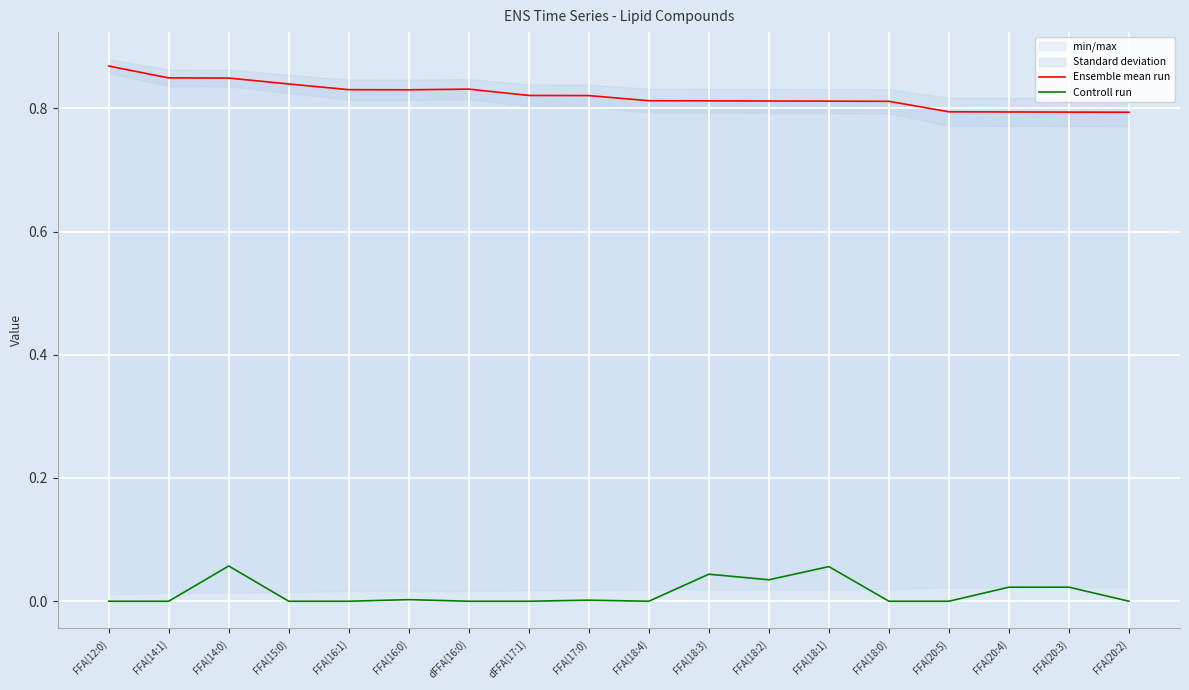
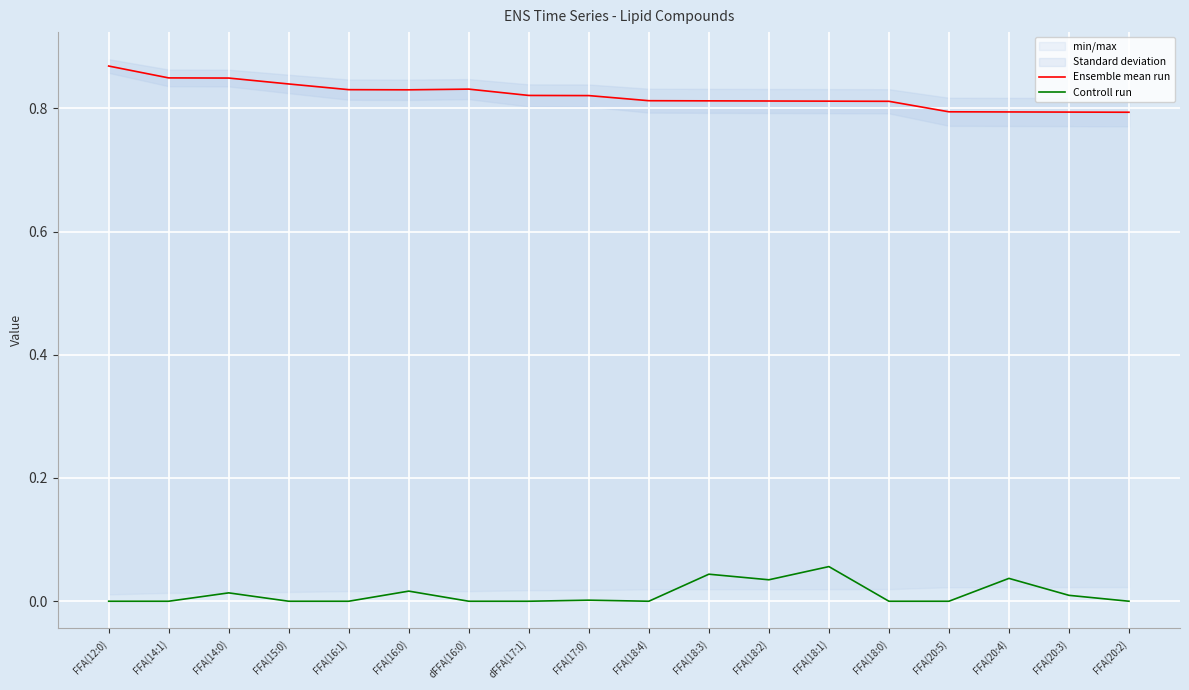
Controll run, FFA(14:0): 0.06 -> 0.01
Controll run, FFA(16:0): 0.00 -> 0.02
Controll run, FFA(20:4): 0.02 -> 0.04
Controll run, FFA(20:3): 0.02 -> 0.01
